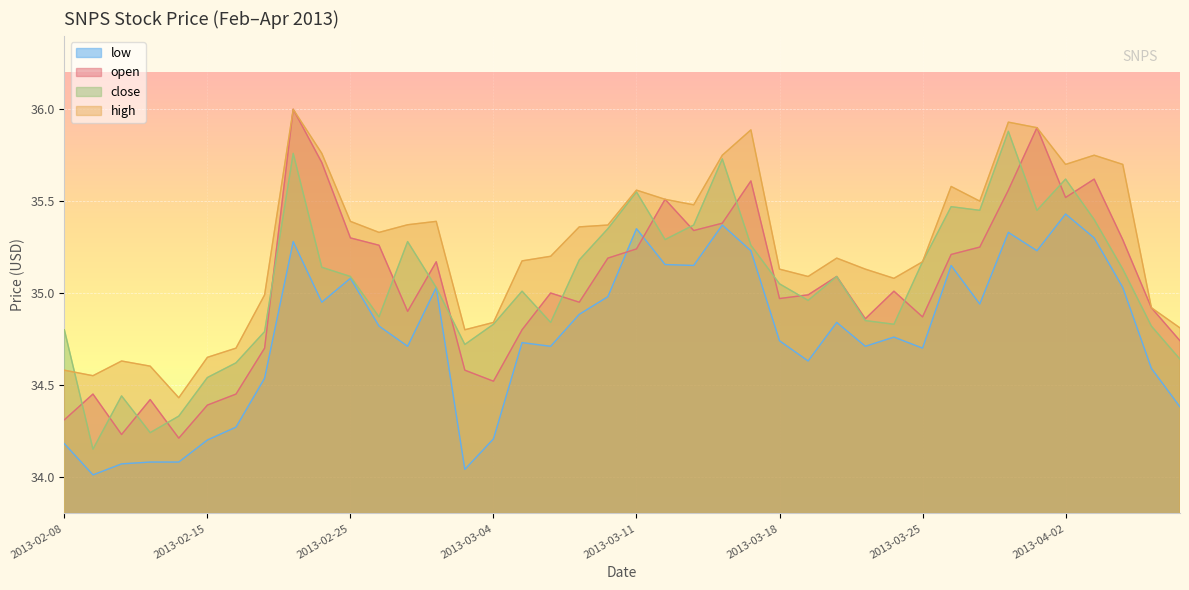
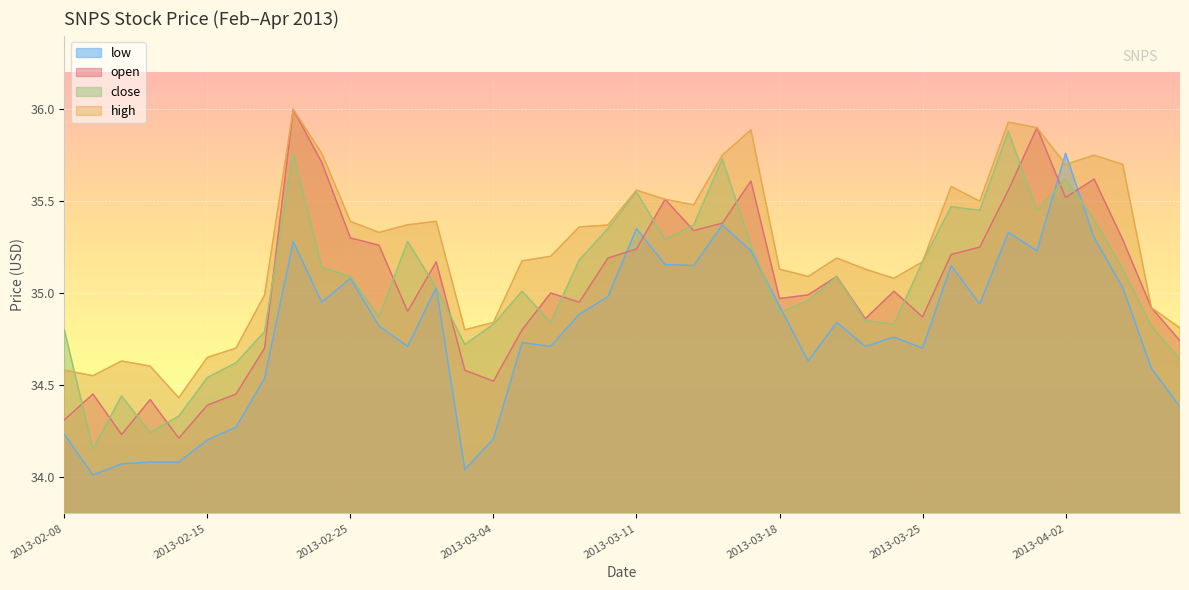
low, 2013-02-08: 34.18 -> 34.23
low, 2013-03-18: 34.74 -> 34.93
close, 2013-03-18: 35.05 -> 34.89
low, 2013-04-02: 35.43 -> 35.76
